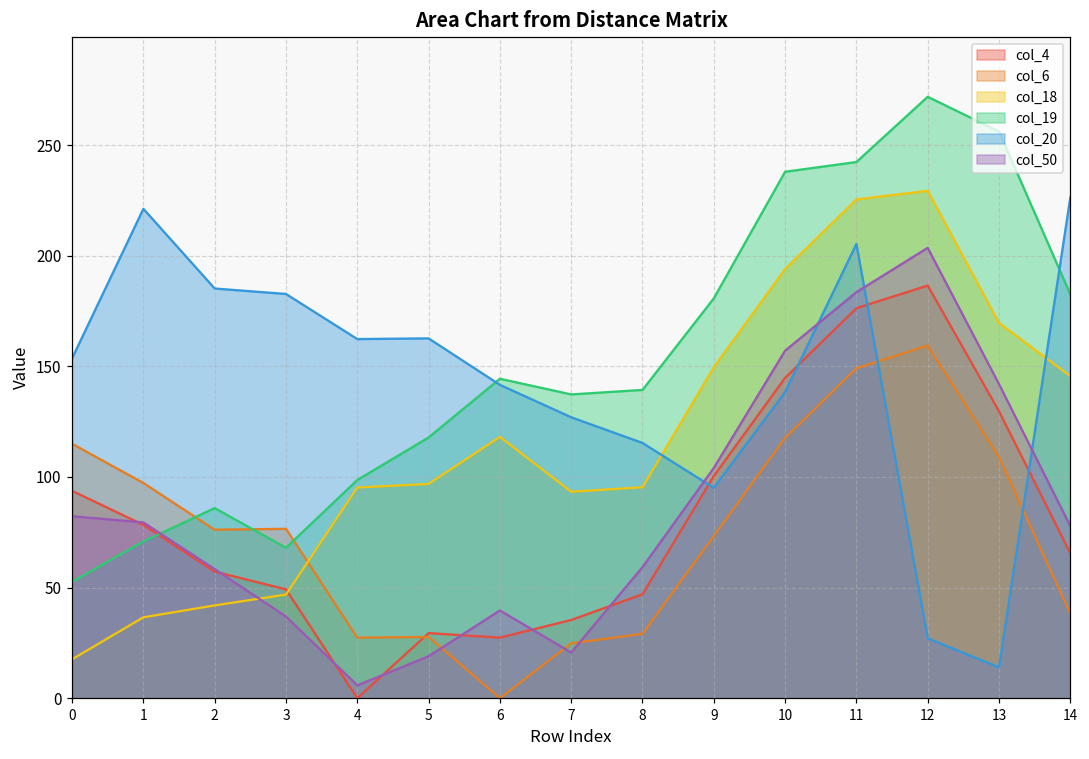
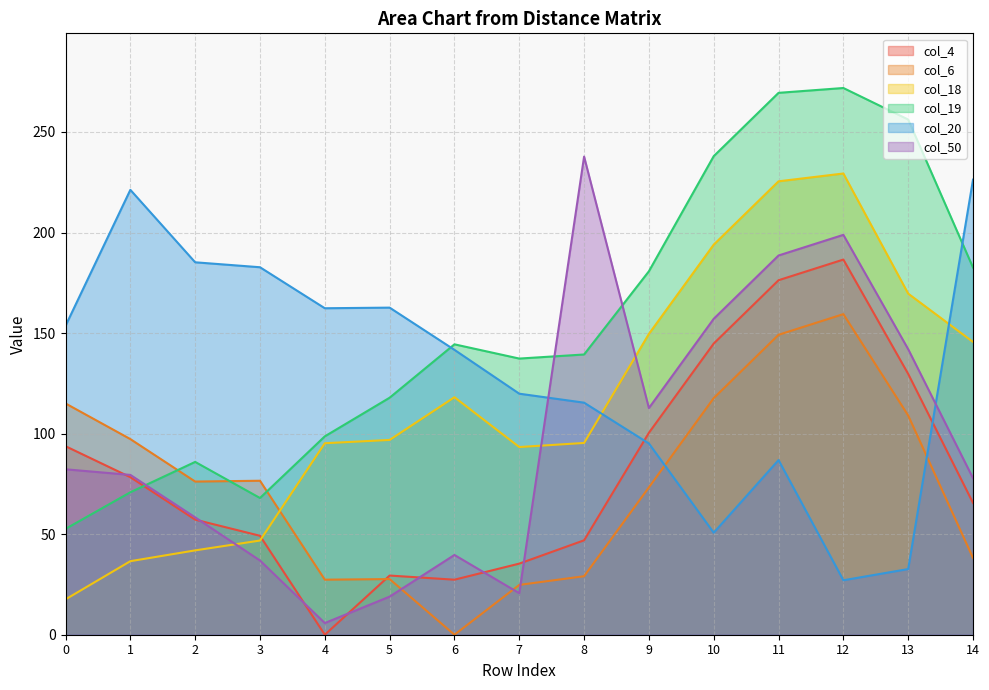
col_20, 7: 127 -> 120
col_50, 8: 59 -> 238
col_50, 9: 104 -> 113
col_20, 10: 138 -> 51
col_19, 11: 242 -> 269
col_20, 11: 205 -> 87
col_50, 11: 184 -> 189
col_50, 12: 204 -> 199
col_20, 13: 14 -> 33
